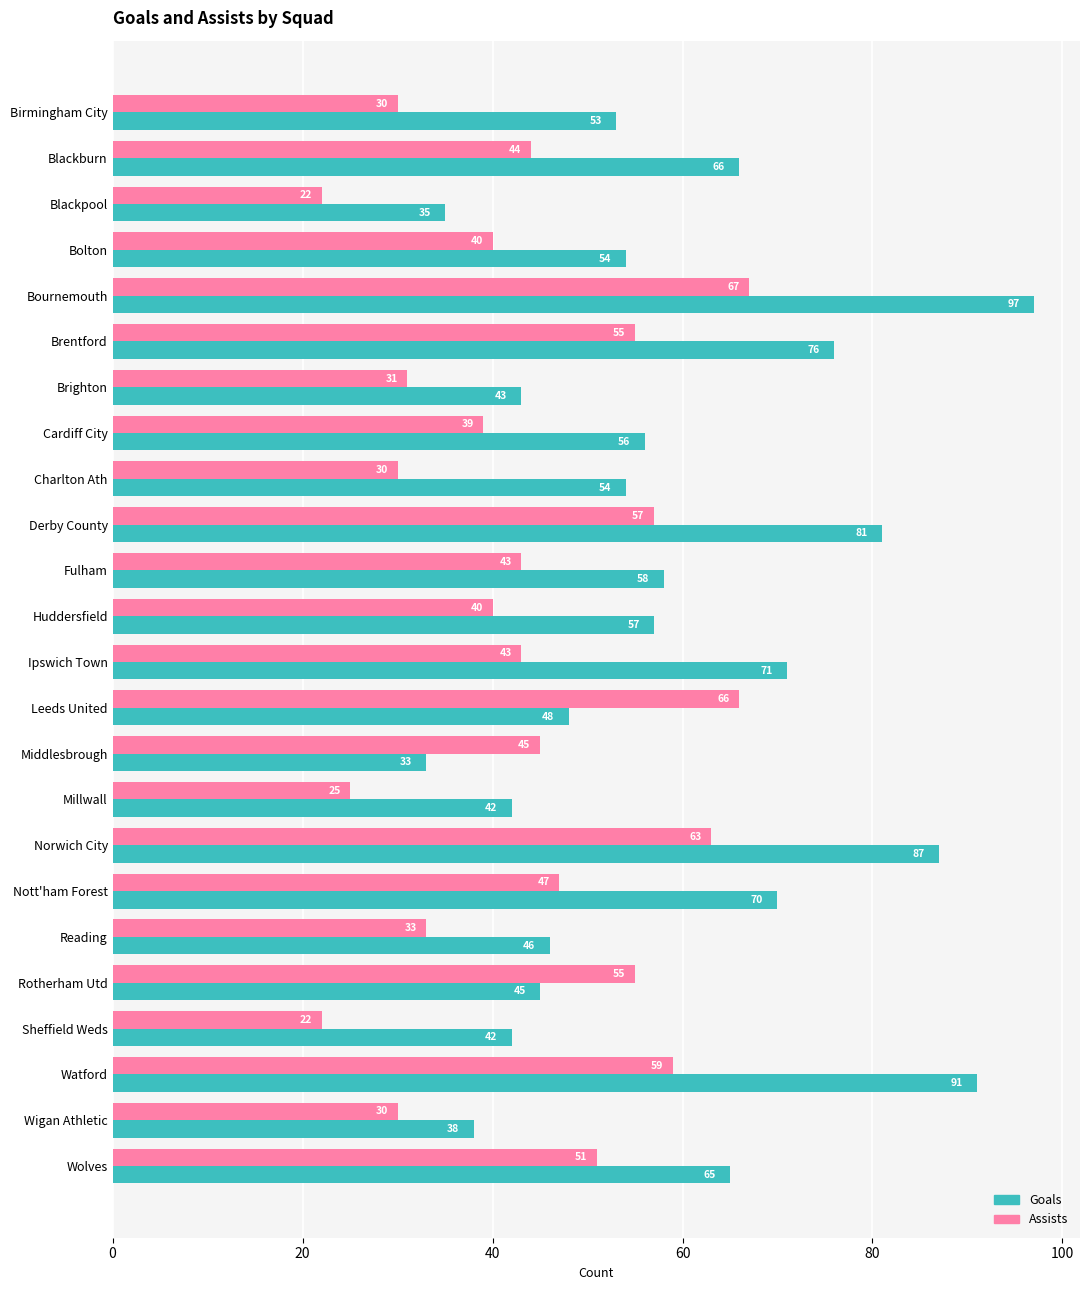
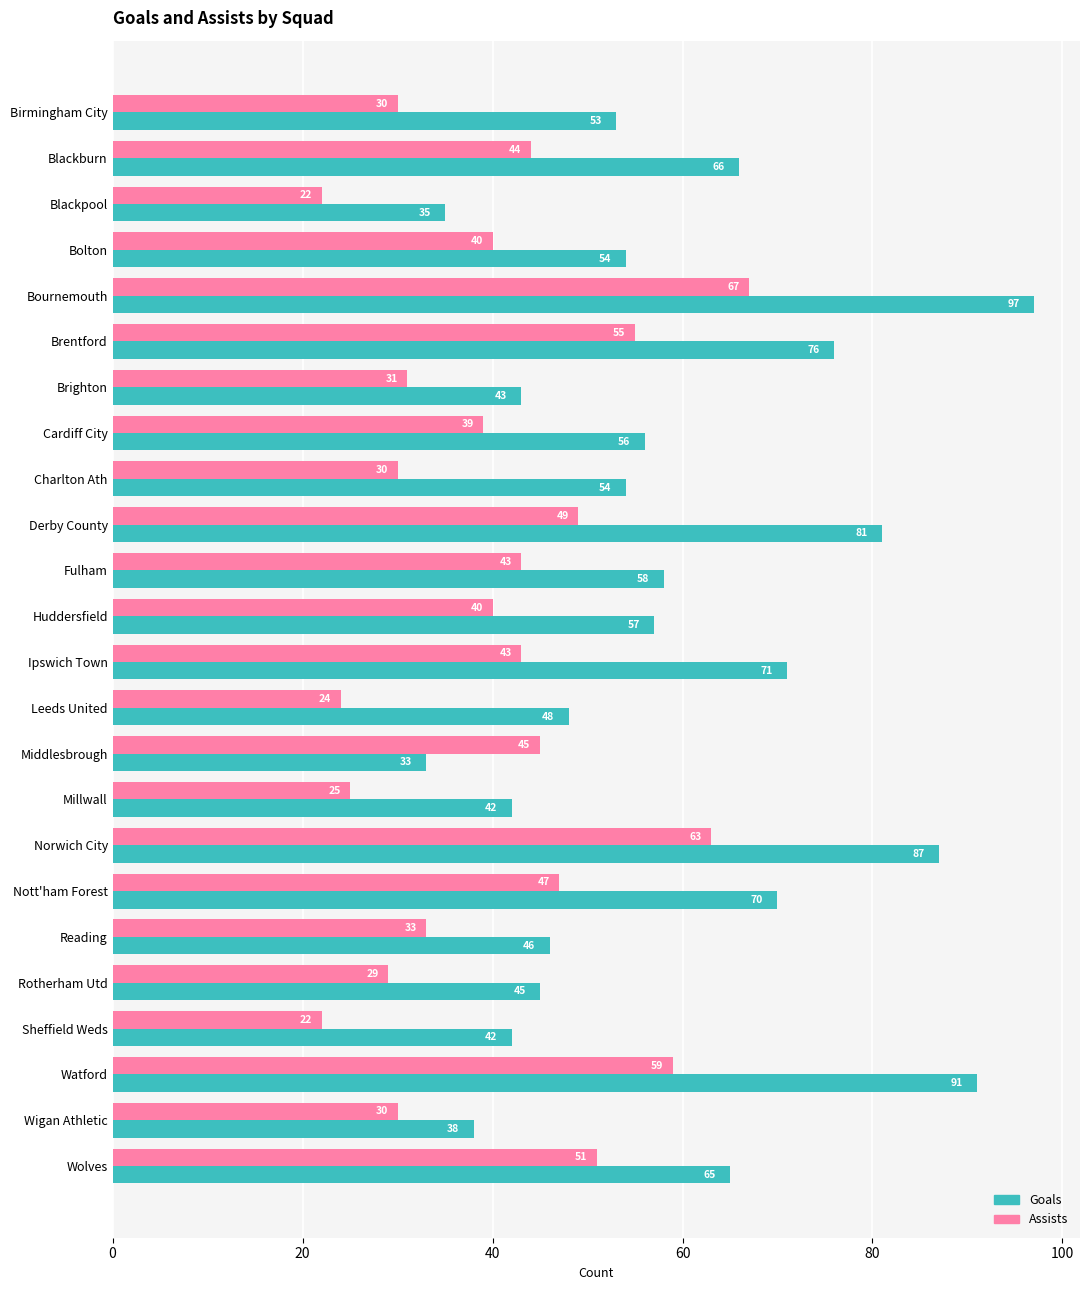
Assists, Derby County: 57 -> 49
Assists, Leeds United: 66 -> 24
Assists, Rotherham Utd: 55 -> 29
